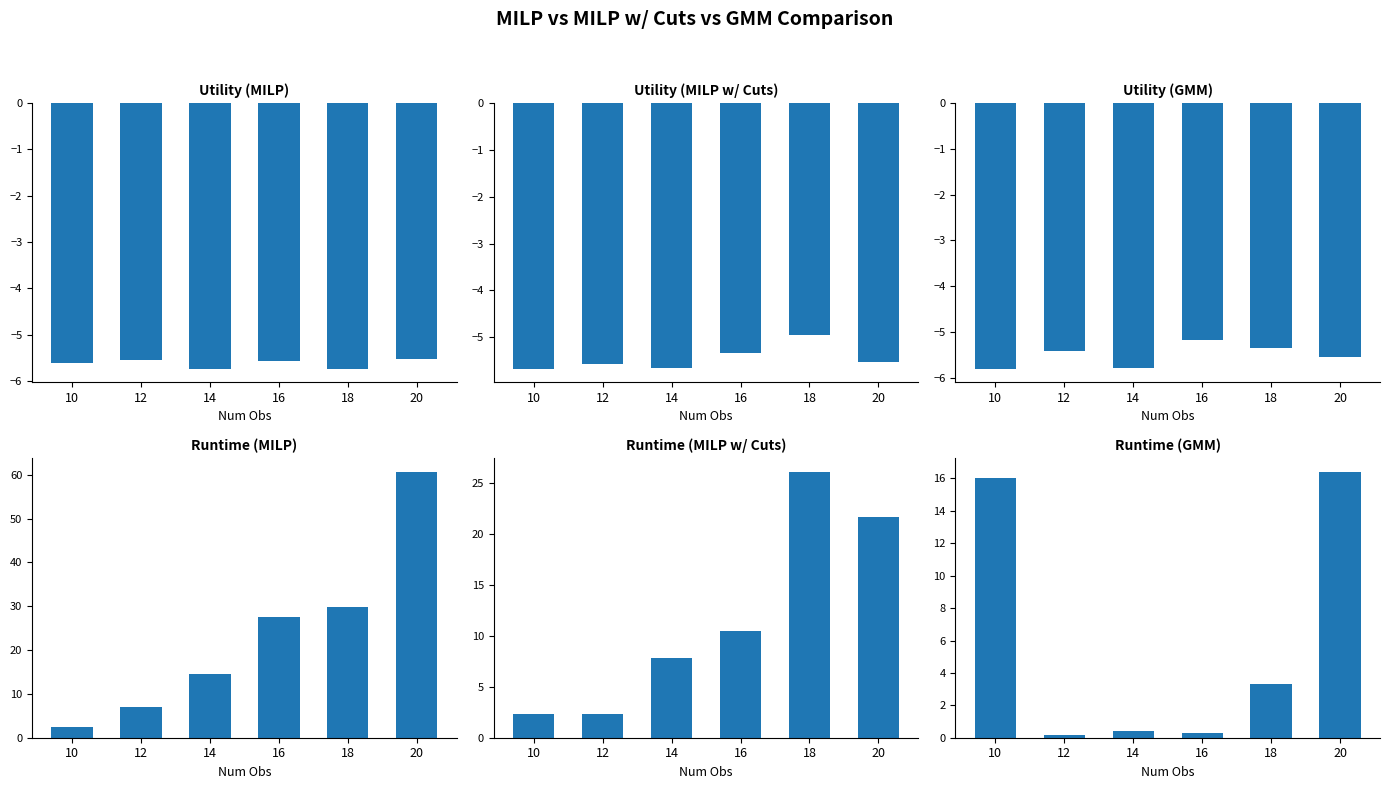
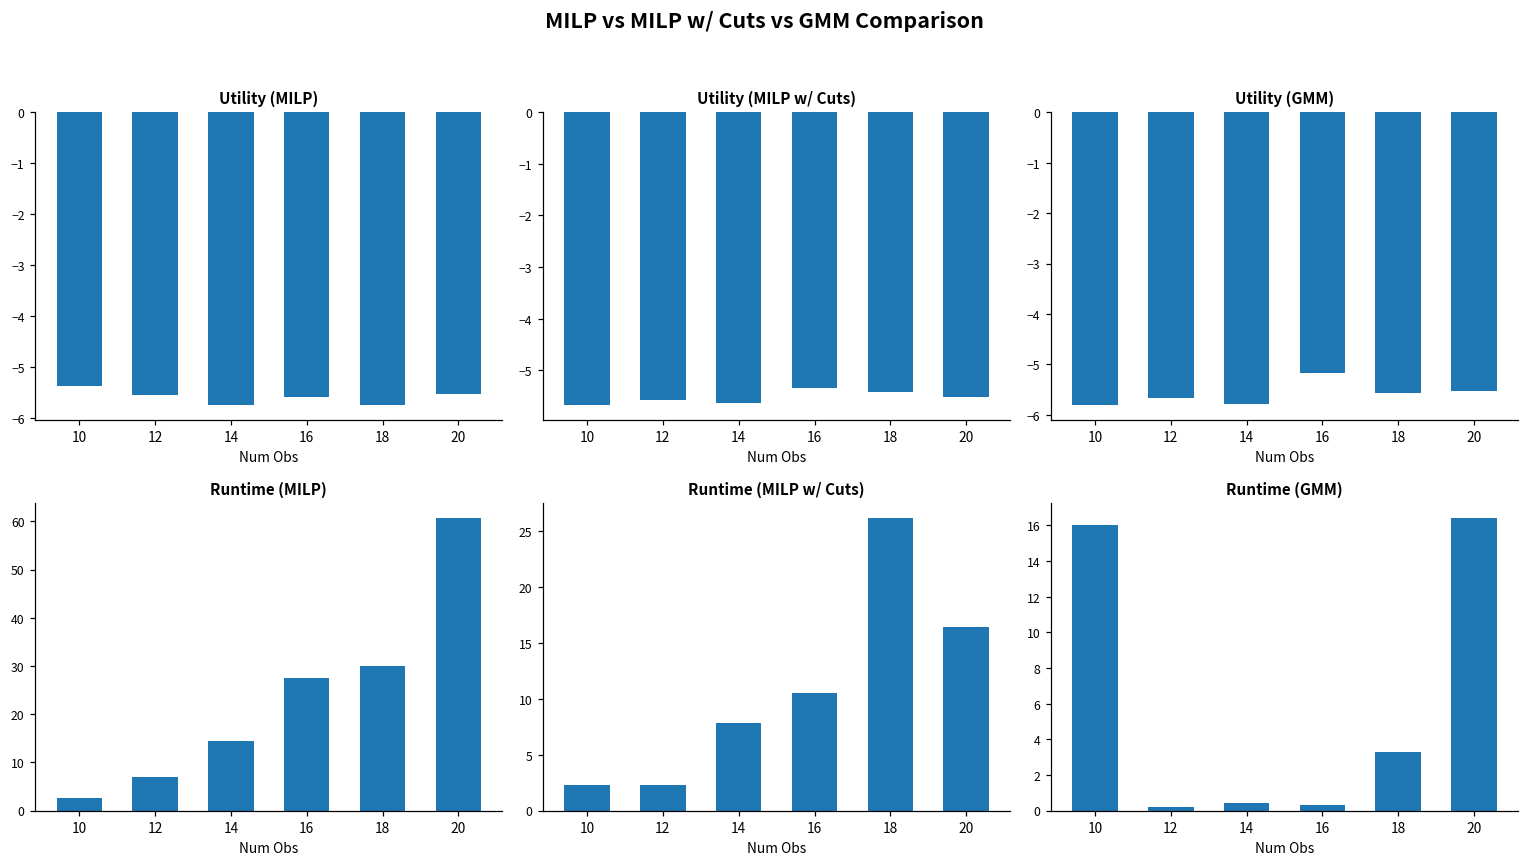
Utility (MILP), 10: -5.6 -> -5.4
Utility (MILP w/ Cuts), 18: -5.0 -> -5.4
Utility (GMM), 12: -5.4 -> -5.7
Utility (GMM), 18: -5.3 -> -5.6
Runtime (MILP w/ Cuts), 20: 21.7 -> 16.4
